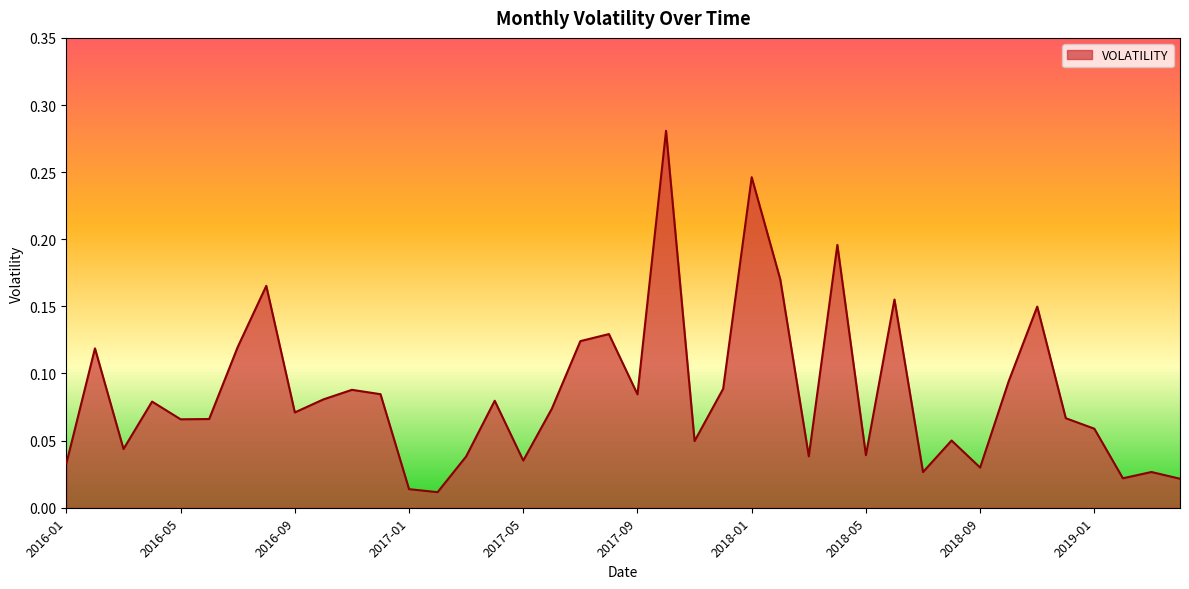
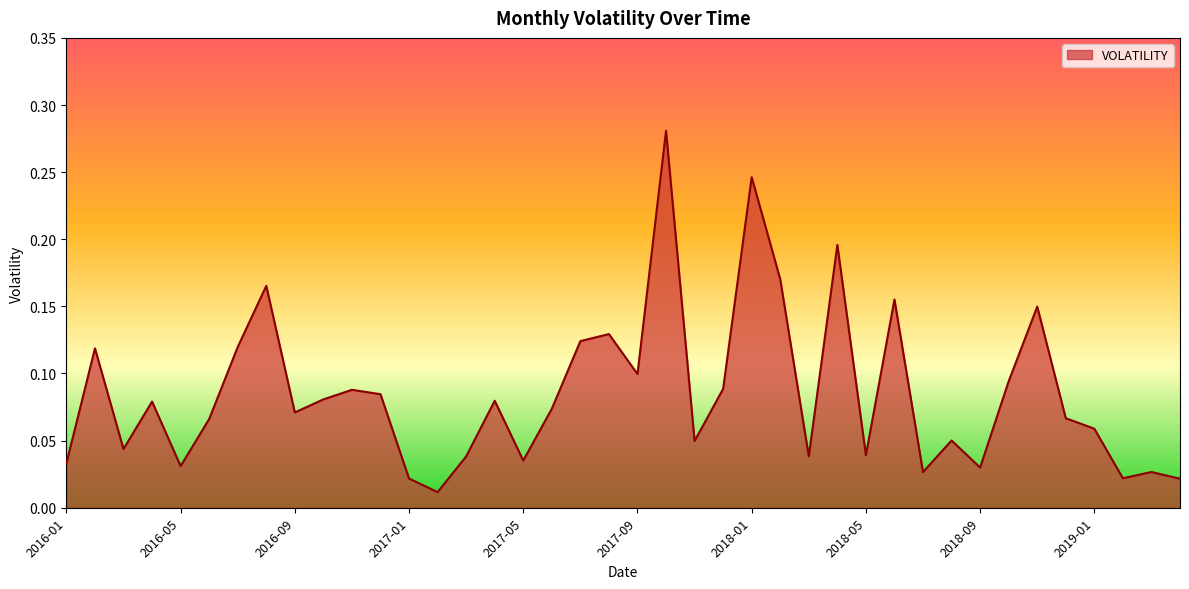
2016-05: 0.066 -> 0.031
2017-01: 0.014 -> 0.022
2017-09: 0.084 -> 0.100
